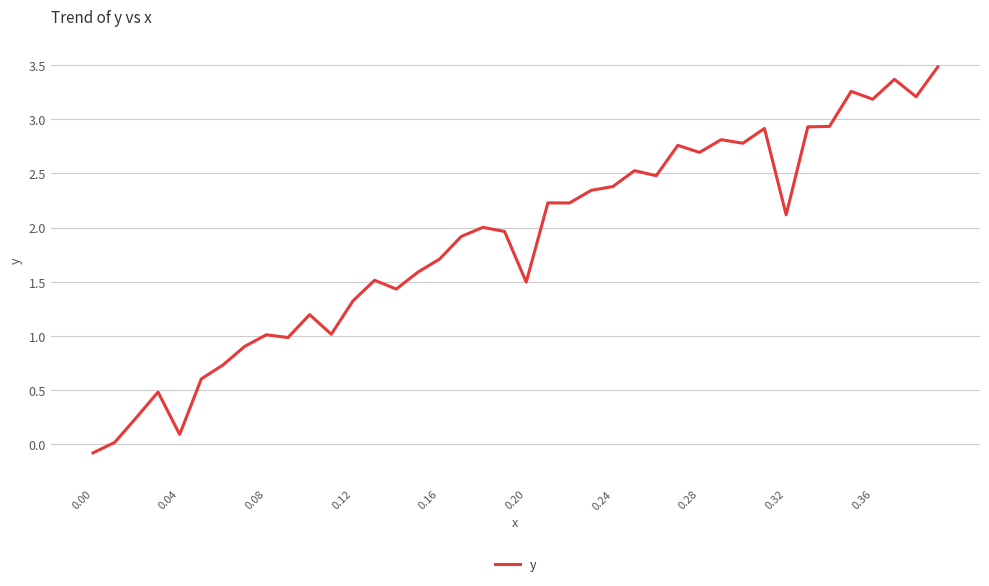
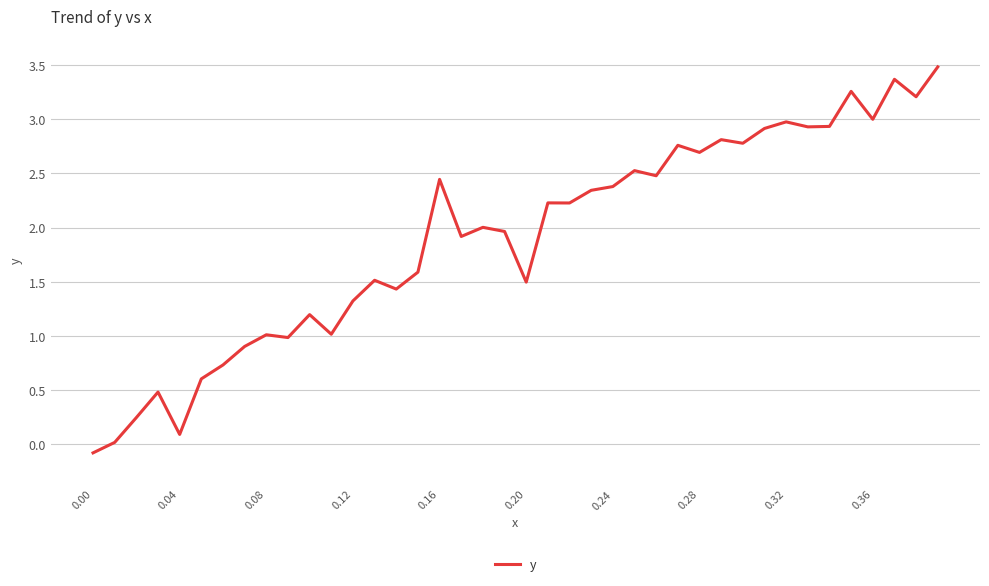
0.16: 1.71 -> 2.44
0.32: 2.12 -> 2.97
0.36: 3.18 -> 3.00
